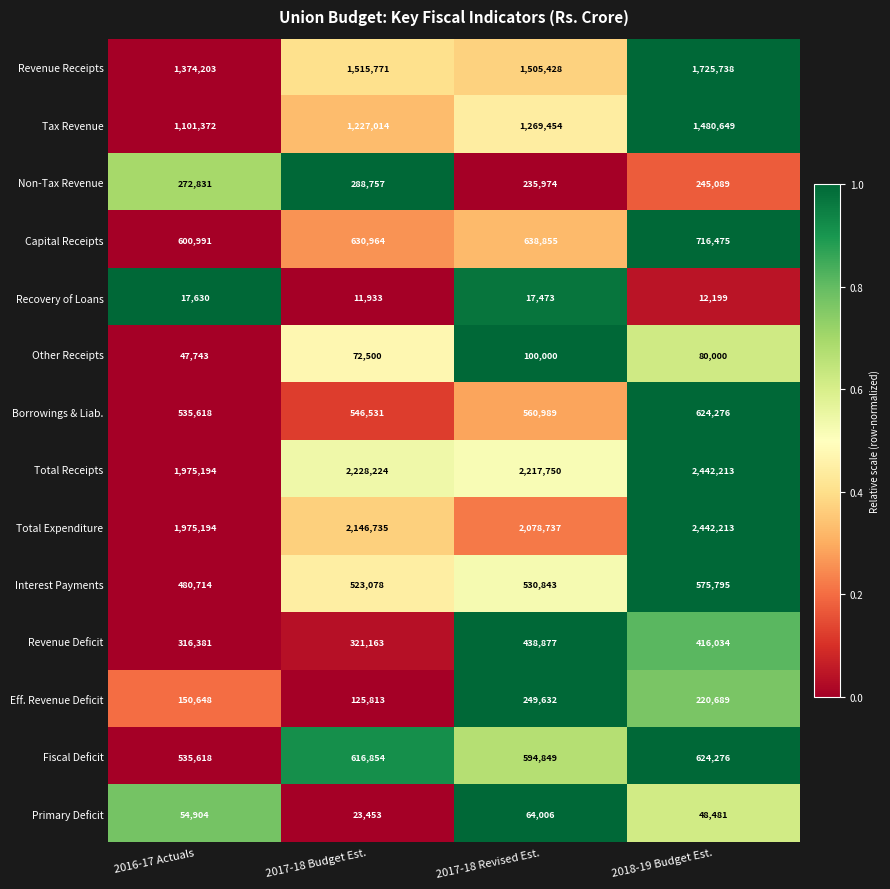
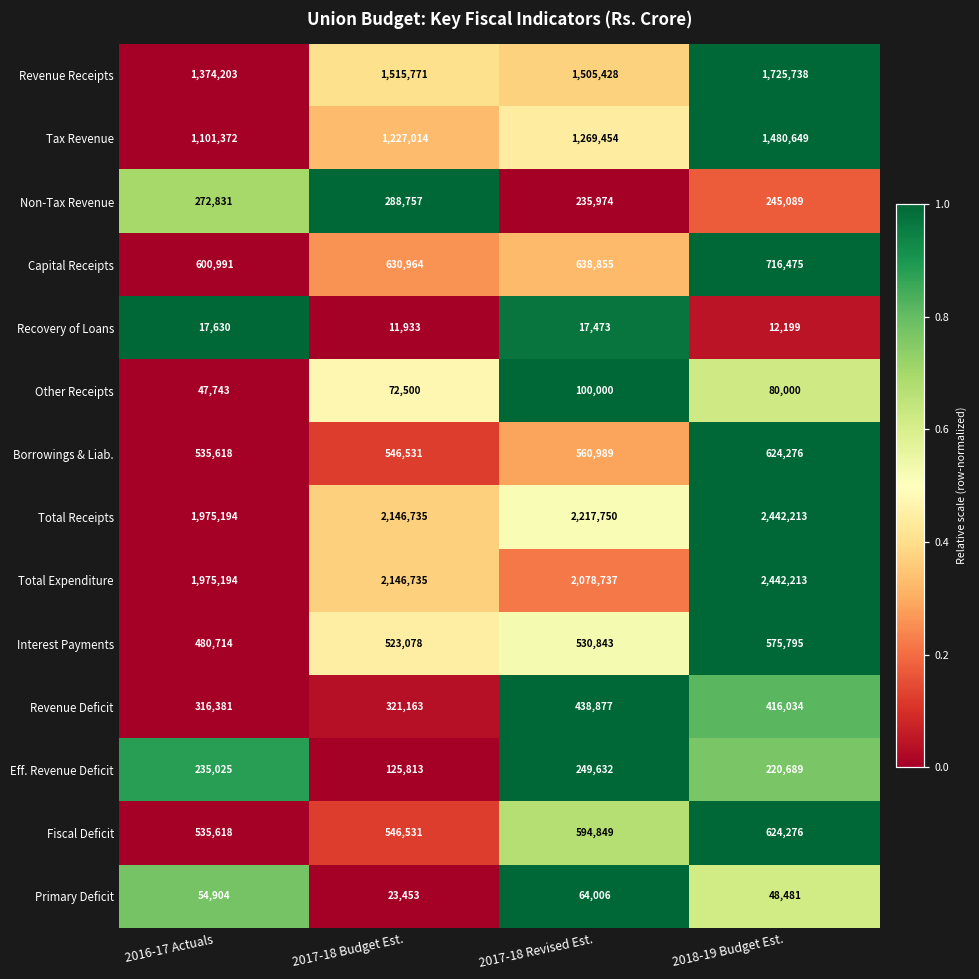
Total Receipts, 2017-18 Budget Est.: 2,228,224 -> 2,146,735
Eff. Revenue Deficit, 2016-17 Actuals: 150,648 -> 235,025
Fiscal Deficit, 2017-18 Budget Est.: 616,854 -> 546,531
